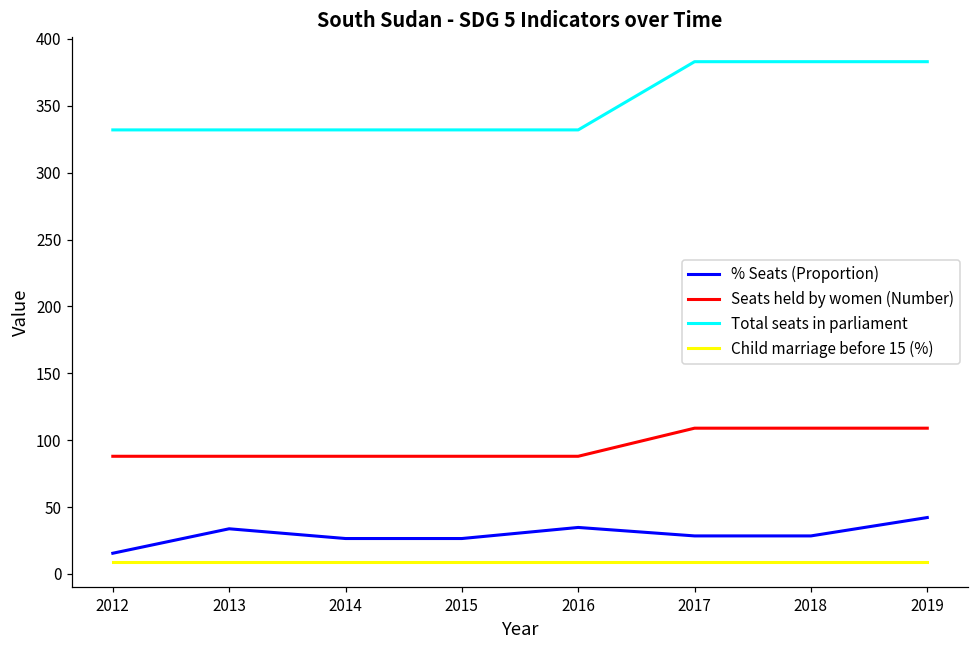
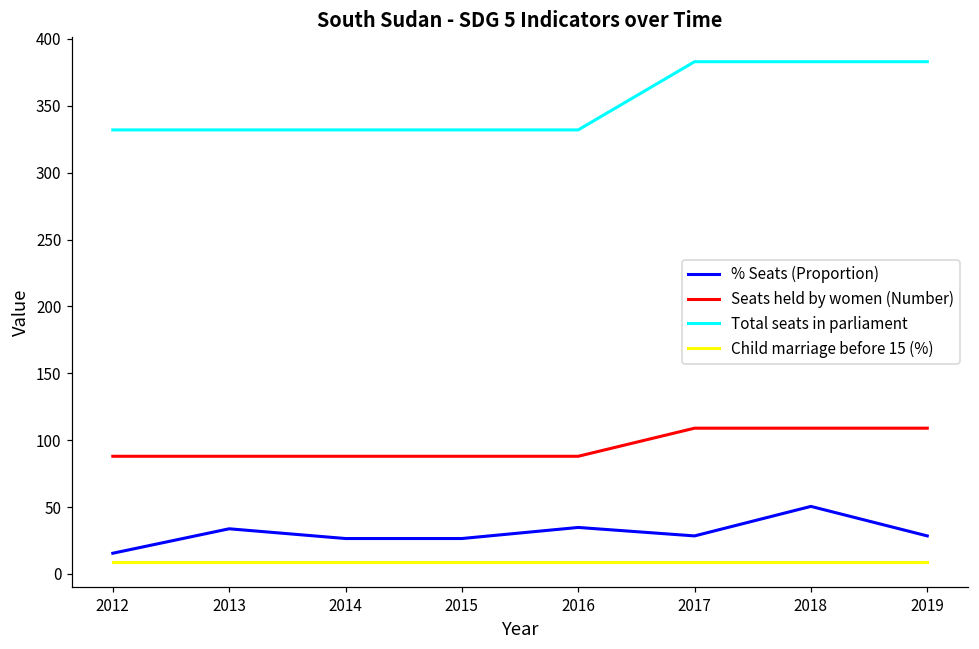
% Seats (Proportion), 2018: 28 -> 51
% Seats (Proportion), 2019: 42 -> 28
